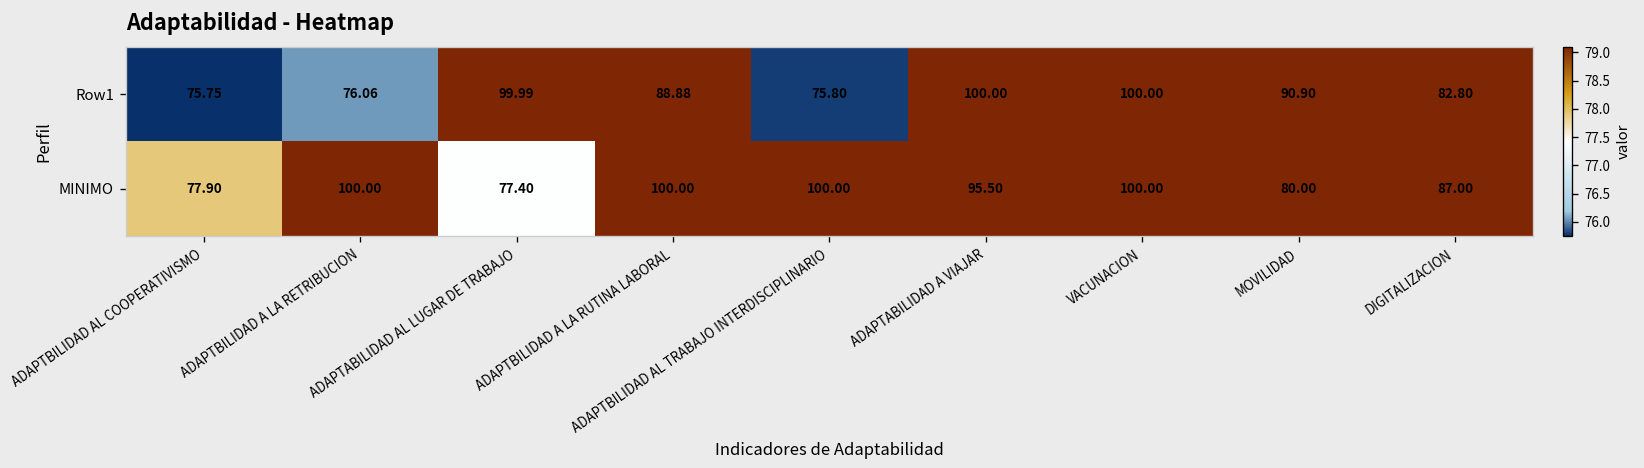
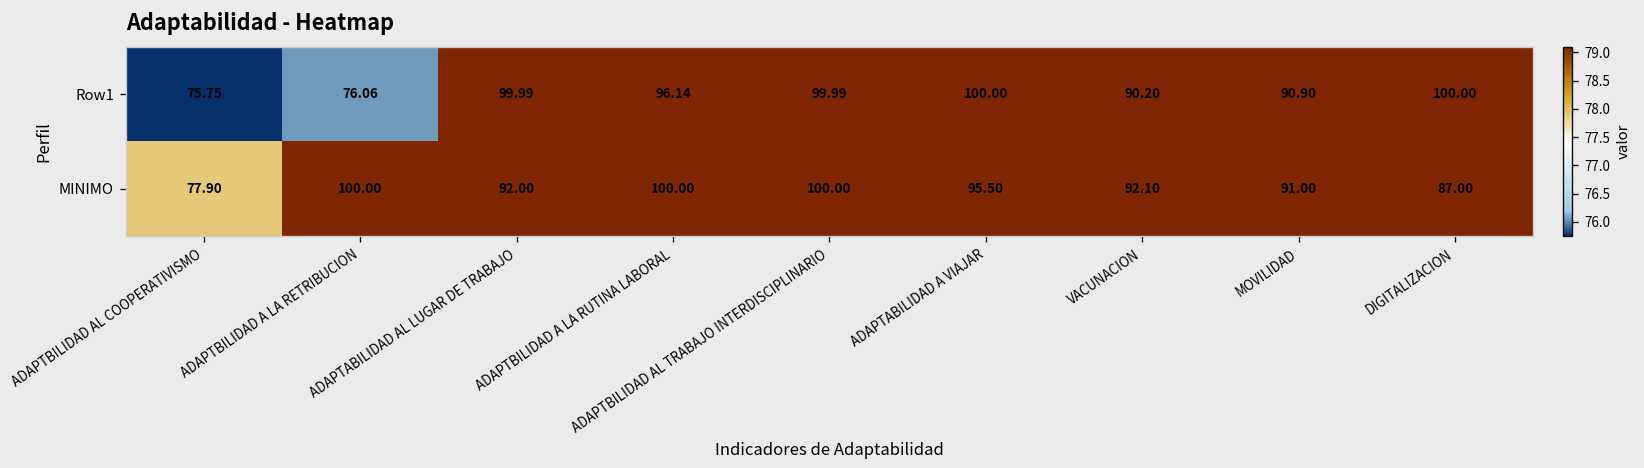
Row1, ADAPTBILIDAD A LA RUTINA LABORAL: 88.88 -> 96.14
Row1, ADAPTBILIDAD AL TRABAJO INTERDISCIPLINARIO: 75.80 -> 99.99
Row1, VACUNACION: 100.00 -> 90.20
Row1, DIGITALIZACION: 82.80 -> 100.00
MINIMO, ADAPTABILIDAD AL LUGAR DE TRABAJO: 77.40 -> 92.00
MINIMO, VACUNACION: 100.00 -> 92.10
MINIMO, MOVILIDAD: 80.00 -> 91.00
